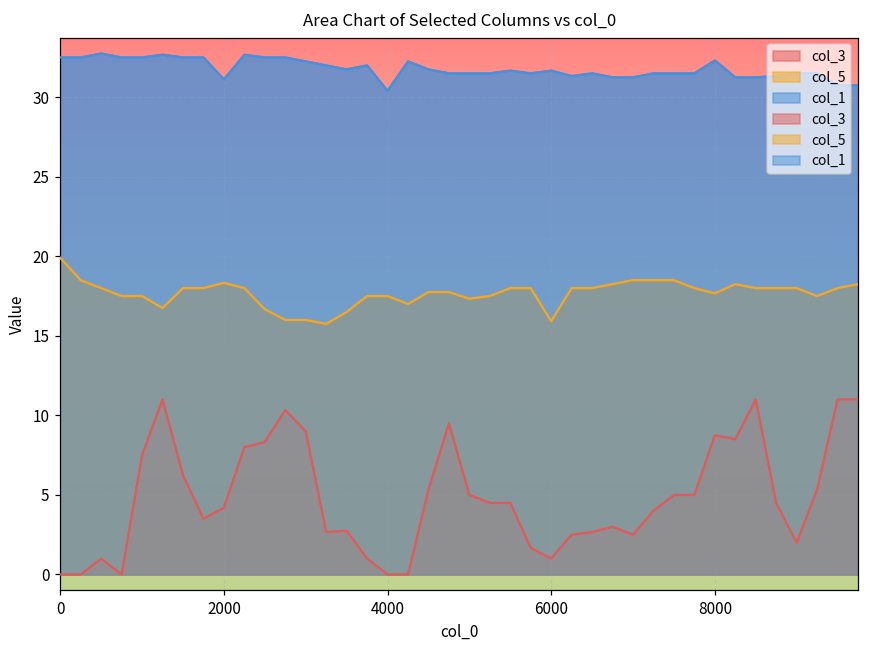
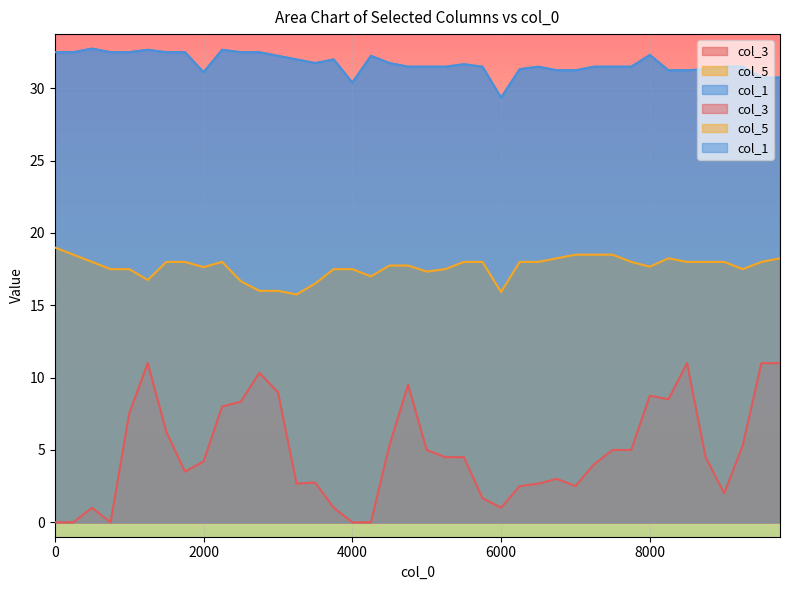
col_5, 0: 19.9 -> 19.0
col_5, 2000: 18.3 -> 17.6
col_1, 6000: 31.7 -> 29.4
